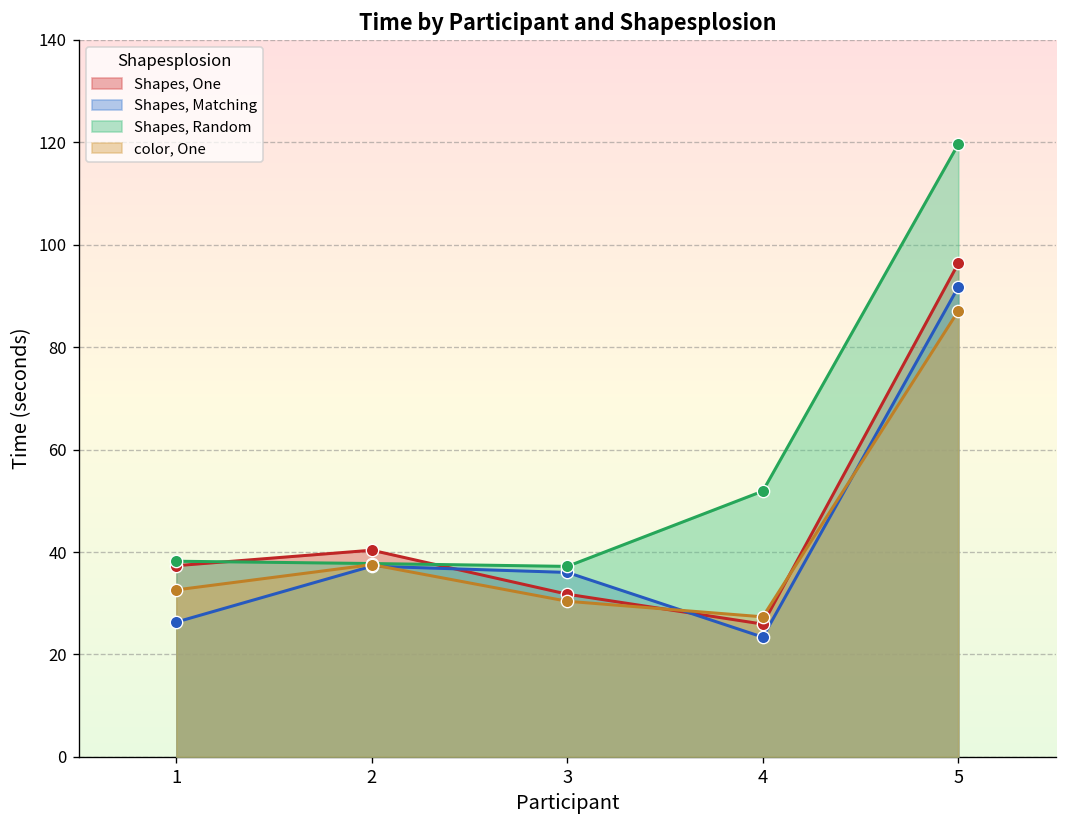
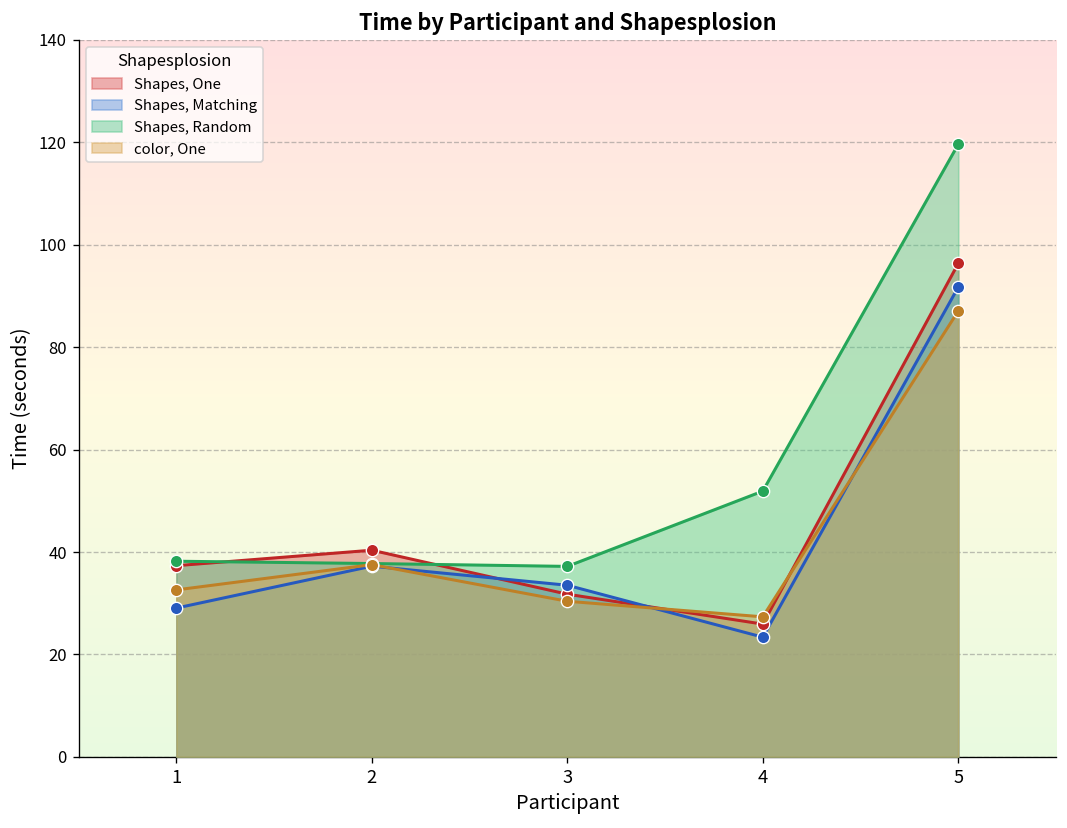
Shapes, Matching, 1: 26 -> 29
Shapes, Matching, 3: 36 -> 34
